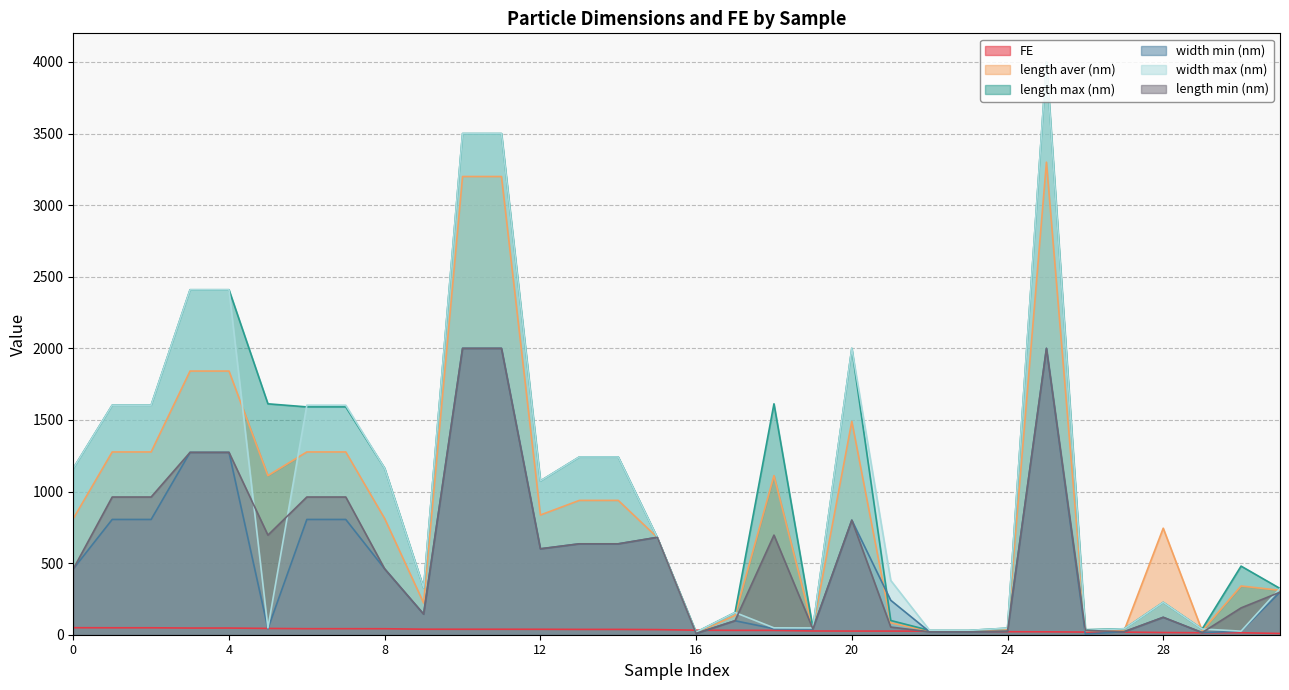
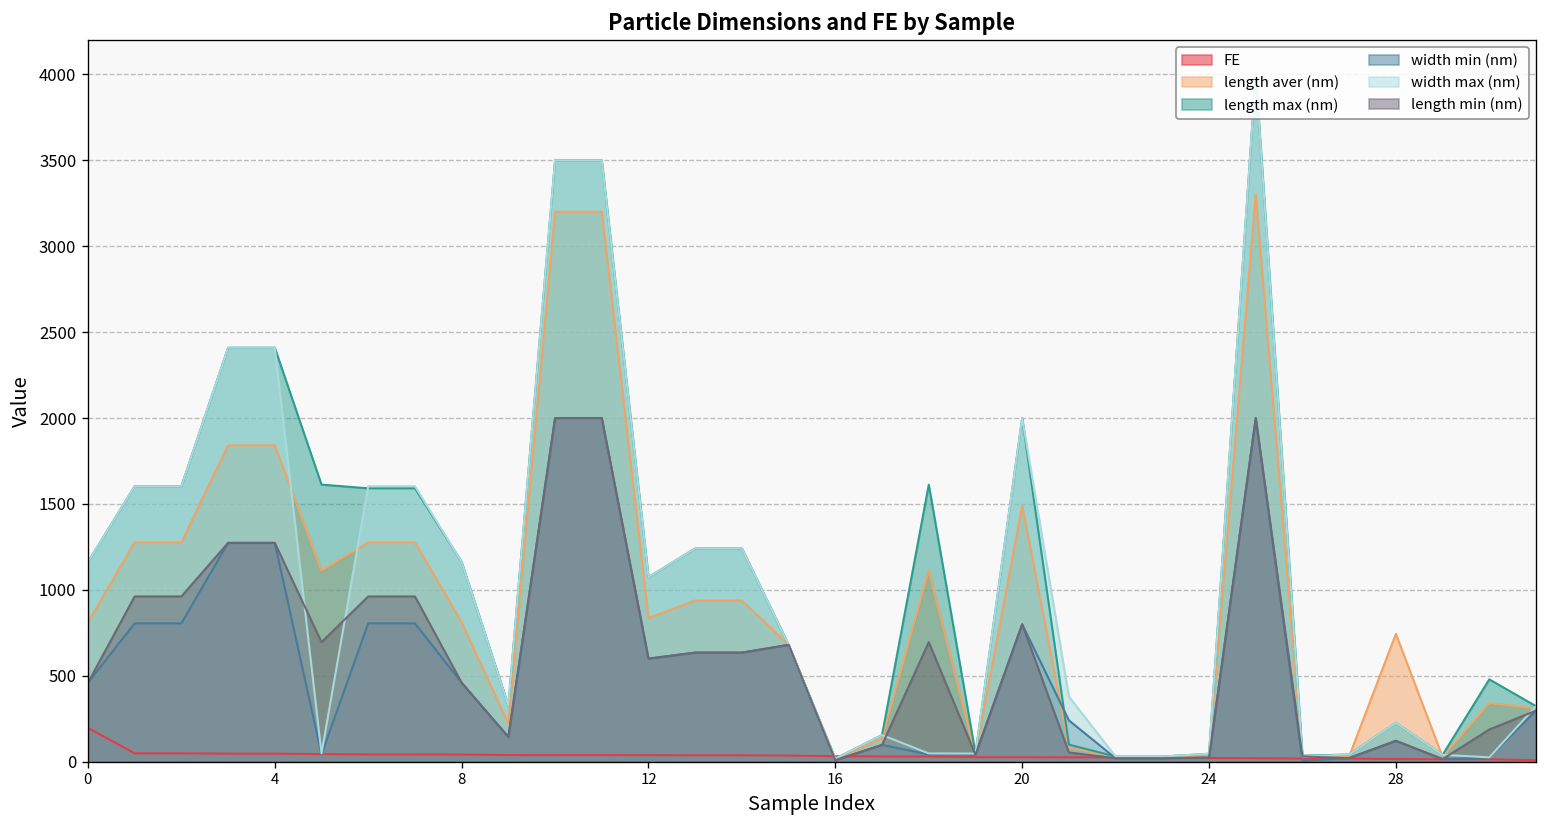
FE, 0: 50 -> 200
